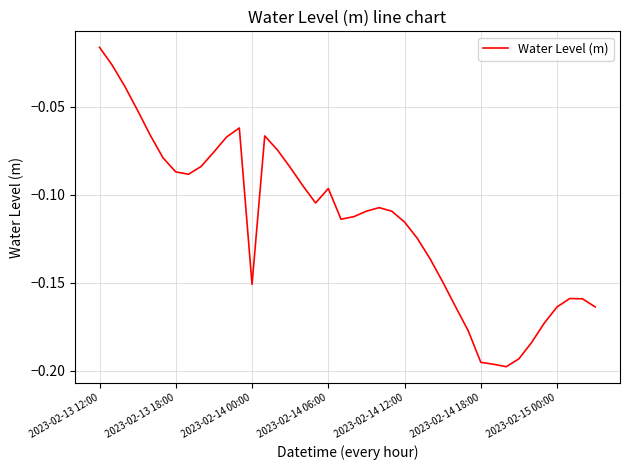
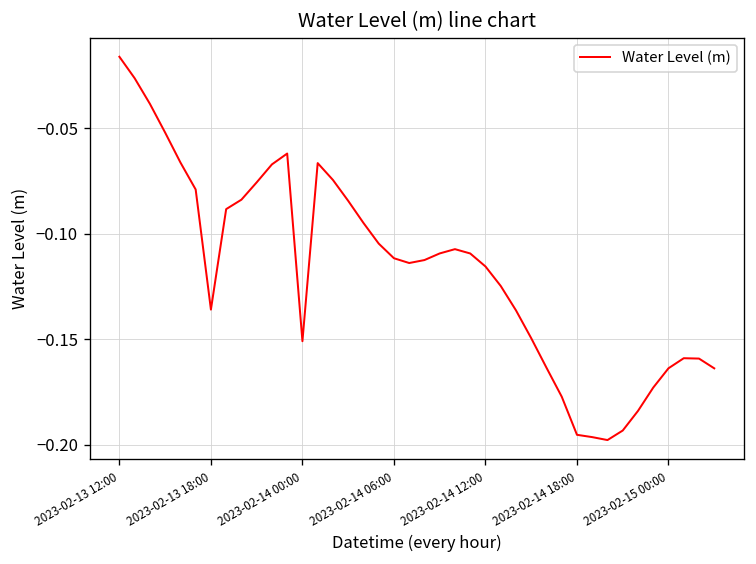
2023-02-13 18:00: -0.087 -> -0.136
2023-02-14 06:00: -0.096 -> -0.112
